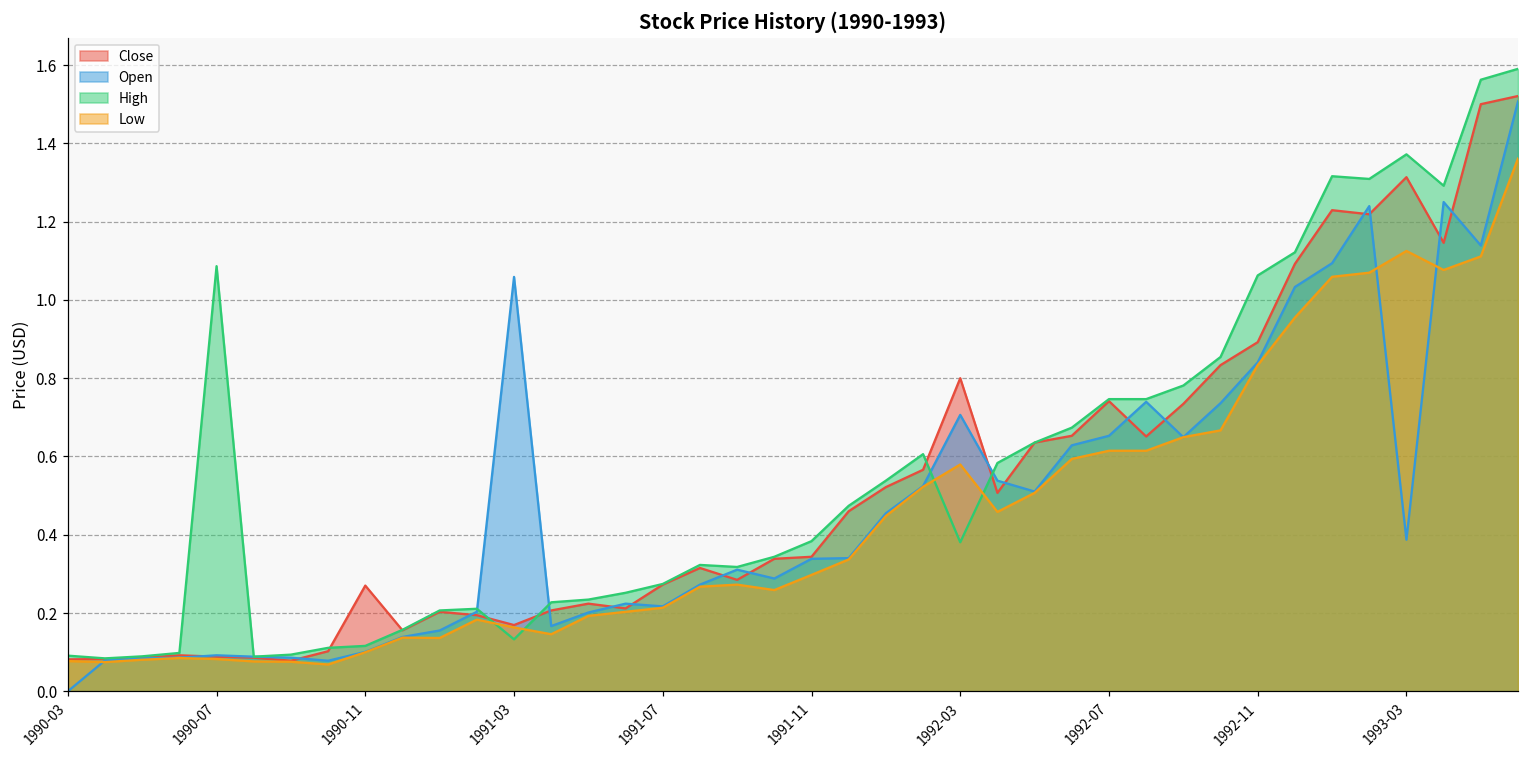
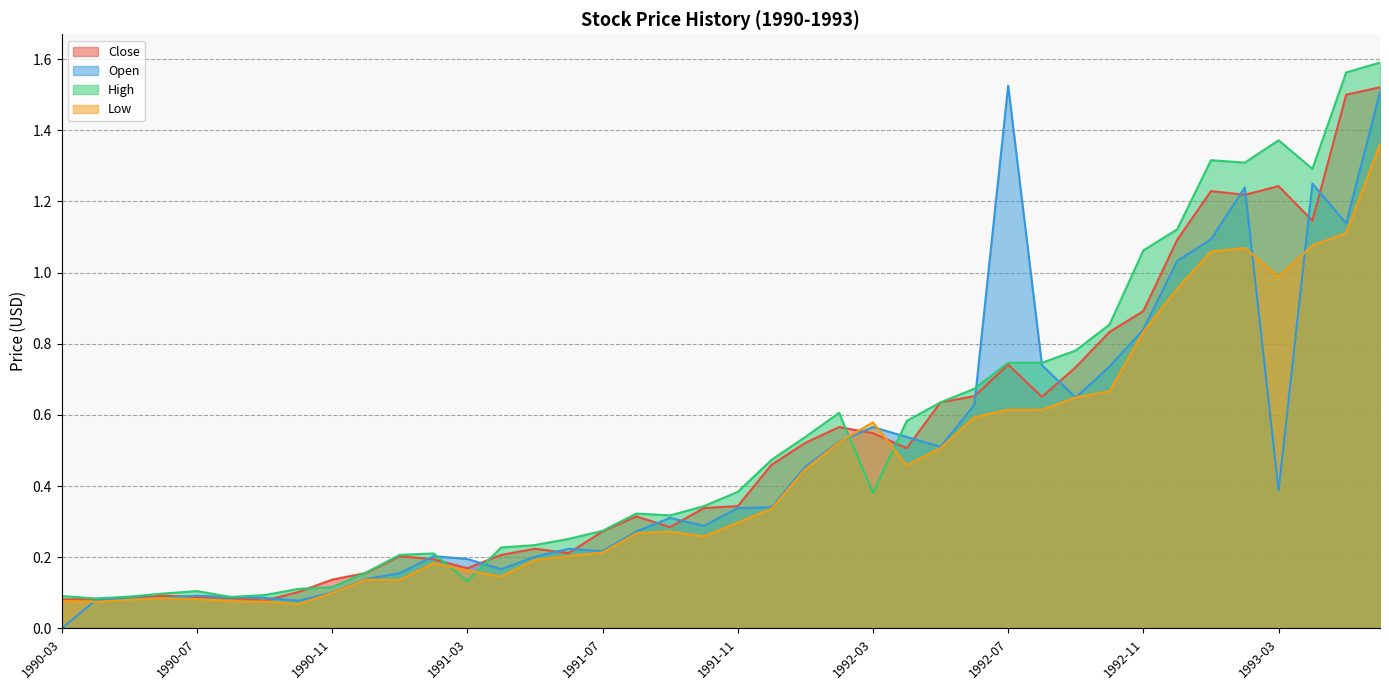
High, 1990-07: 1.09 -> 0.11
Close, 1990-11: 0.27 -> 0.14
Open, 1991-03: 1.06 -> 0.20
Close, 1992-03: 0.80 -> 0.55
Open, 1992-03: 0.71 -> 0.57
Open, 1992-07: 0.65 -> 1.53
Close, 1993-03: 1.31 -> 1.24
Low, 1993-03: 1.13 -> 0.99
